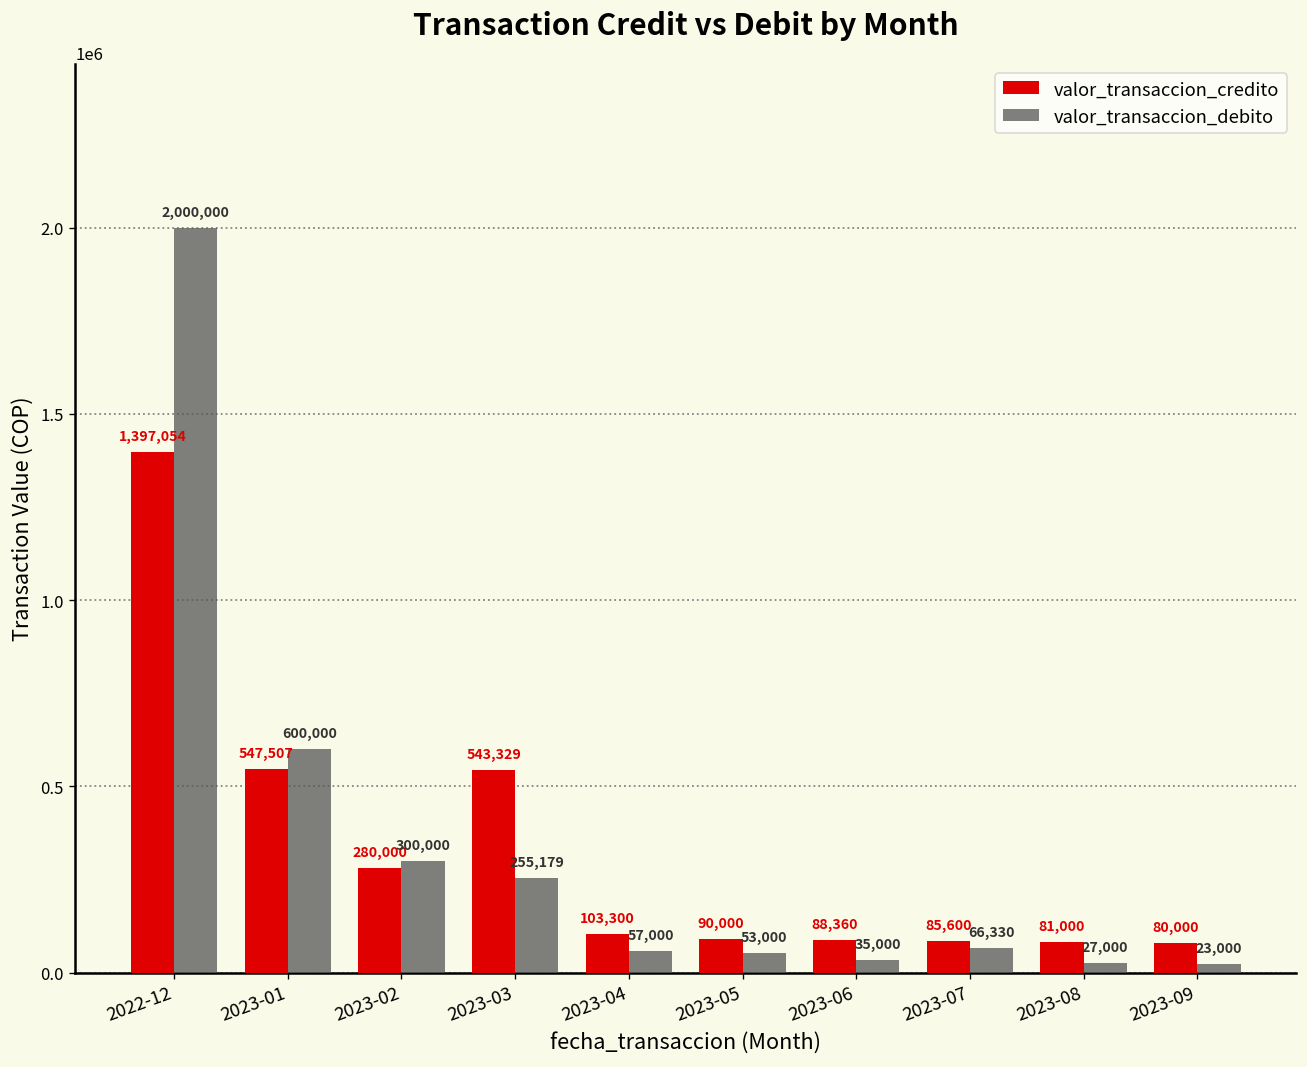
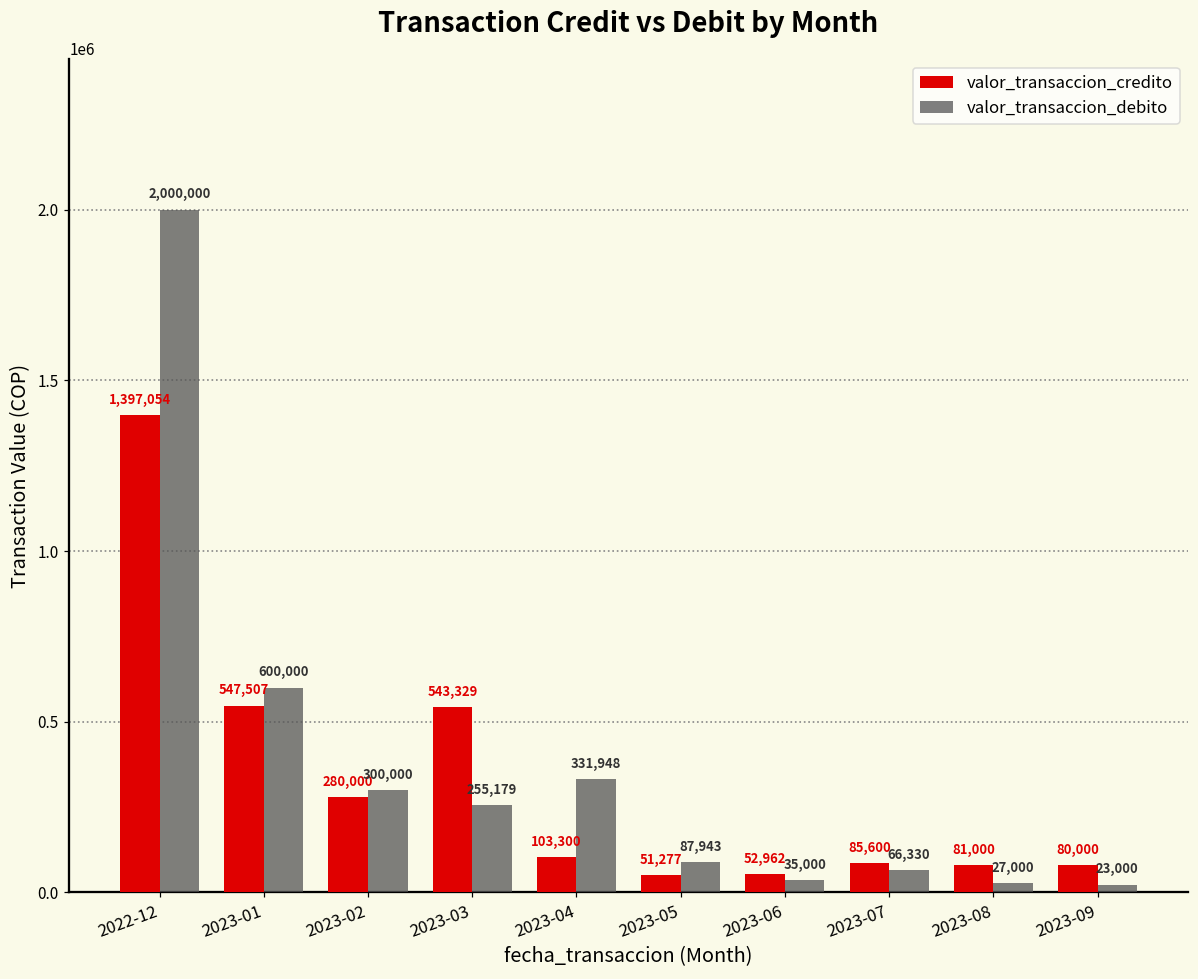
valor_transaccion_debito, 2023-04: 57,000 -> 331,948
valor_transaccion_credito, 2023-05: 90,000 -> 51,277
valor_transaccion_debito, 2023-05: 53,000 -> 87,943
valor_transaccion_credito, 2023-06: 88,360 -> 52,962
